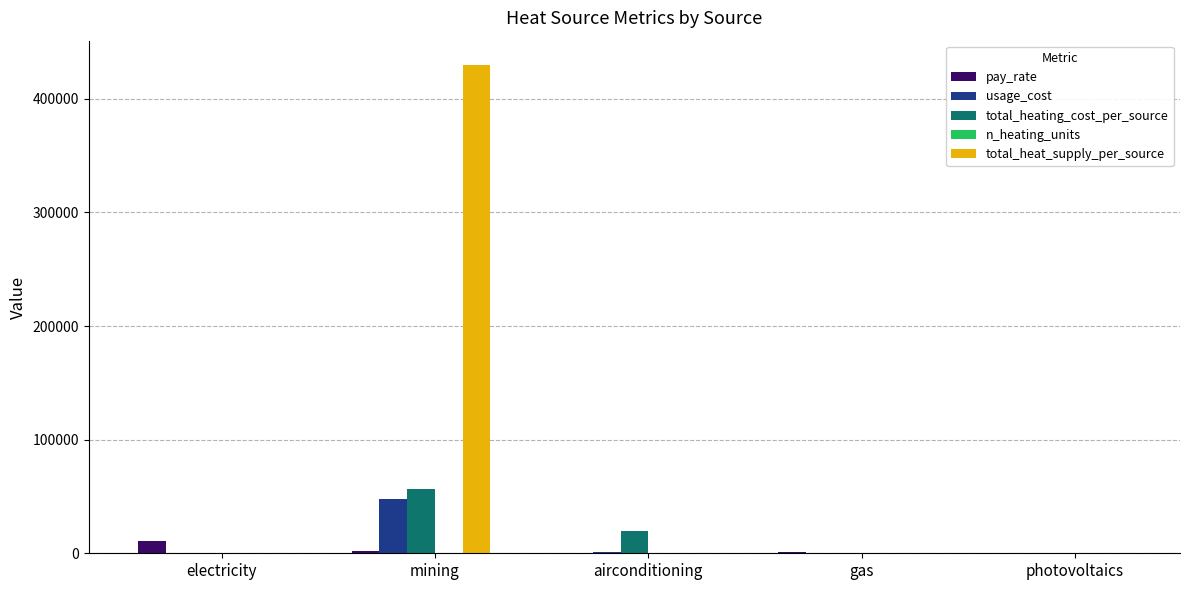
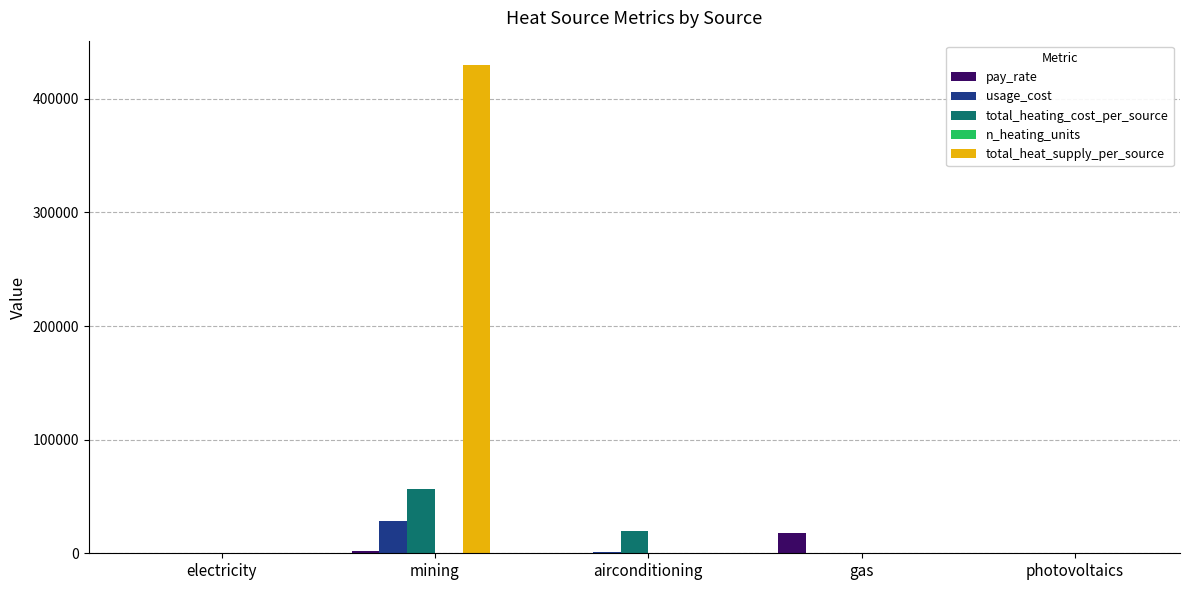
pay_rate, electricity: 11000 -> 0
usage_cost, mining: 47000 -> 29000
pay_rate, gas: 1000 -> 18000
